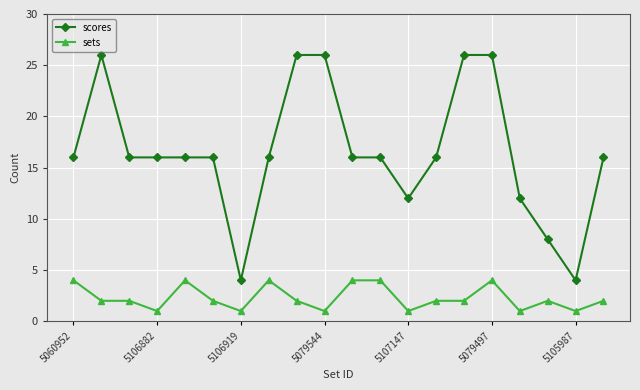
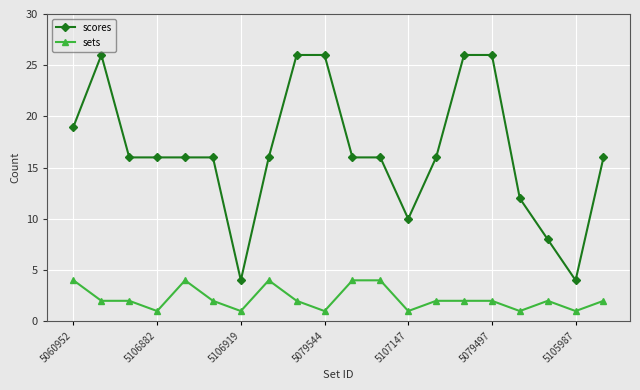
scores, 5060952: 16 -> 19
scores, 5107147: 12 -> 10
sets, 5079497: 4 -> 2
